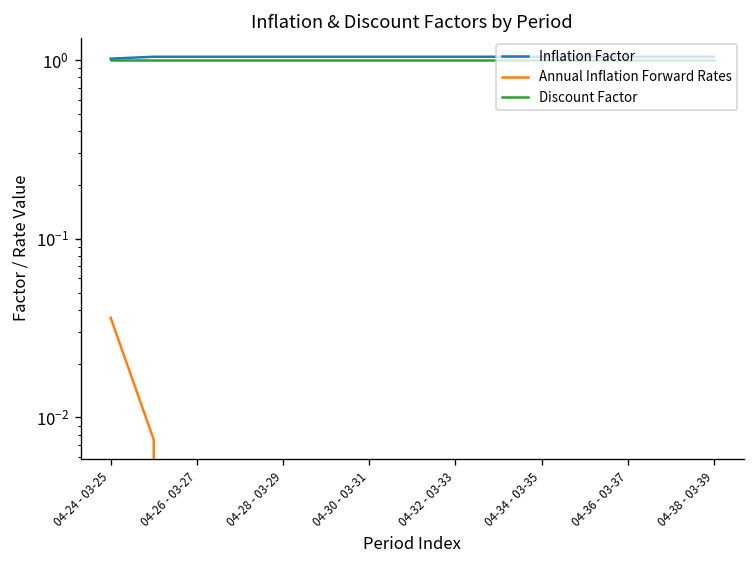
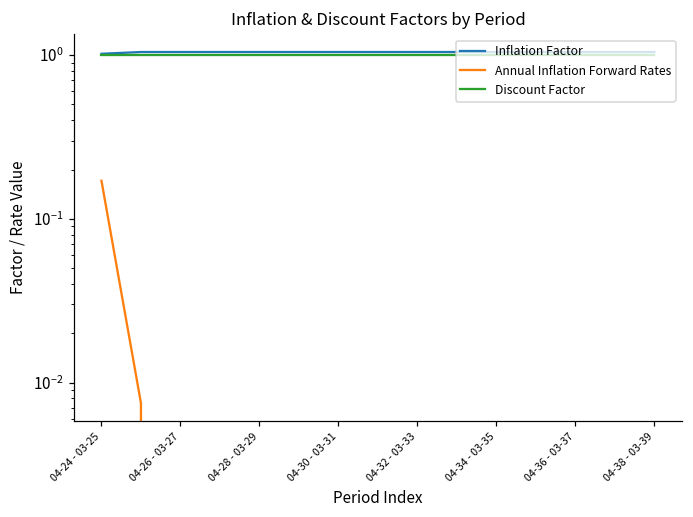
Annual Inflation Forward Rates, 04-24 - 03-25: 0.036 -> 0.17
